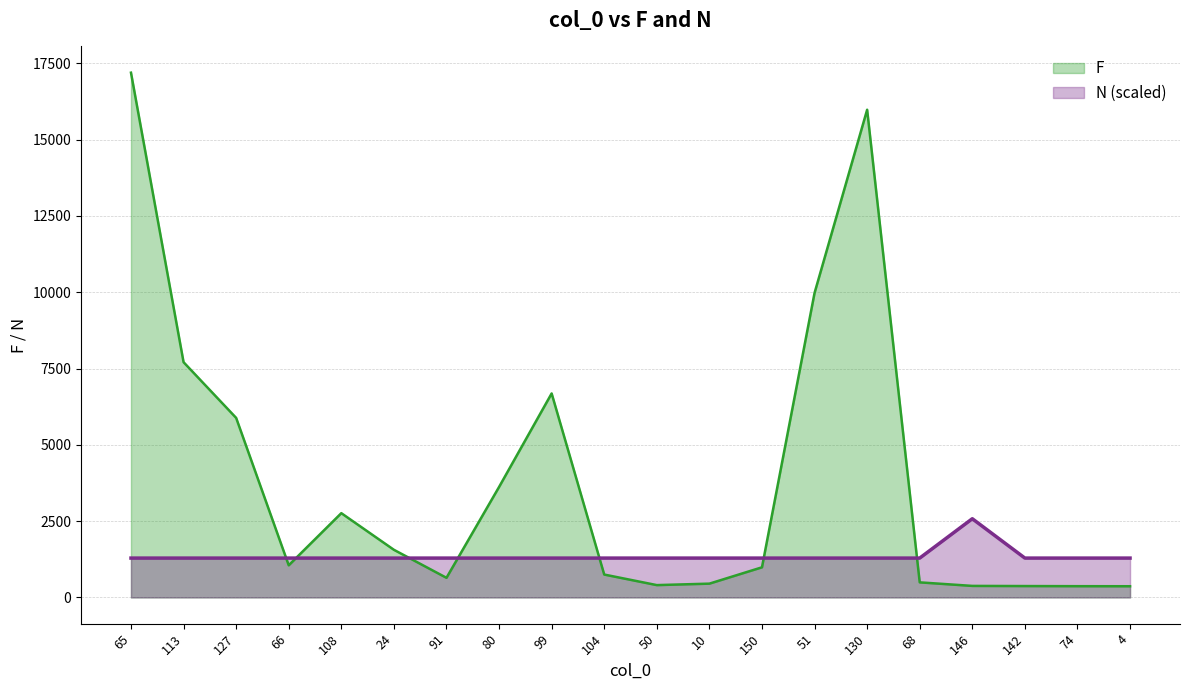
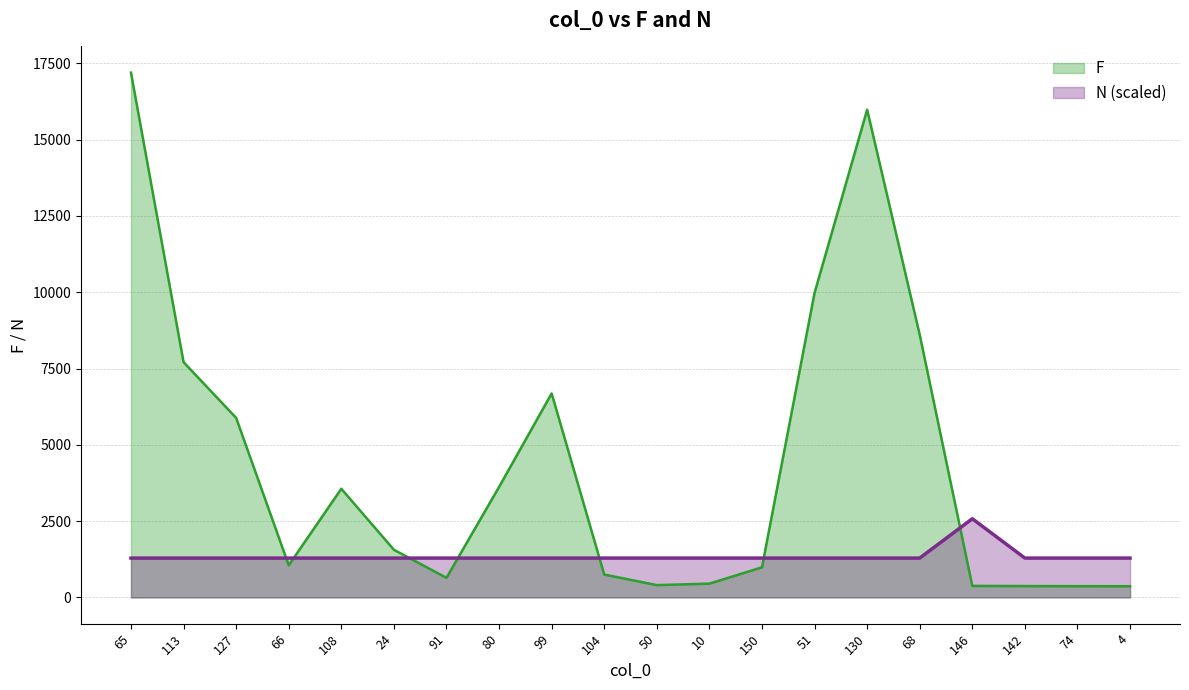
F, 108: 2800 -> 3600
F, 68: 500 -> 8600
